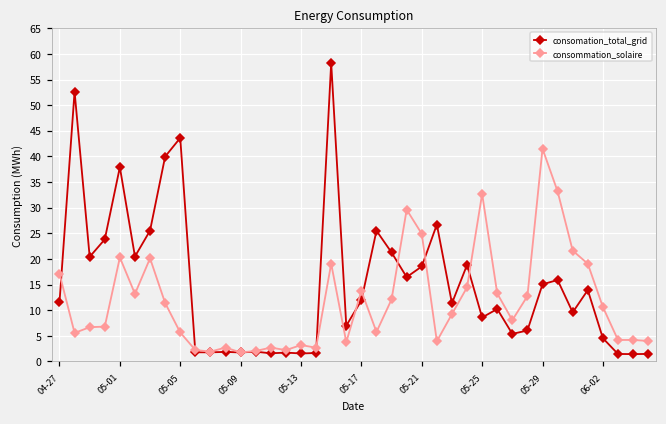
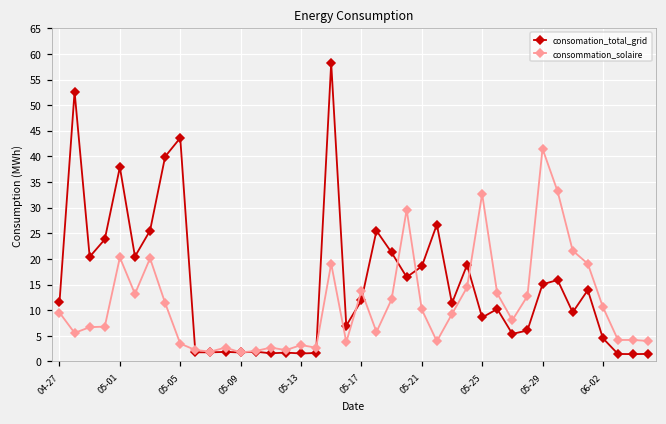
consommation_solaire, 04-27: 17 -> 10
consommation_solaire, 05-05: 6 -> 3
consommation_solaire, 05-21: 25 -> 10
